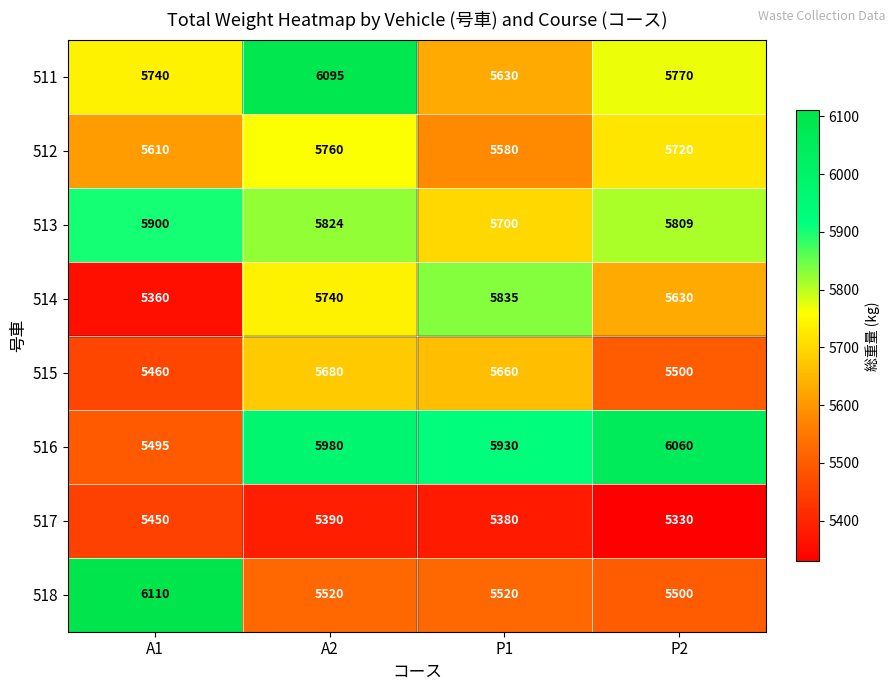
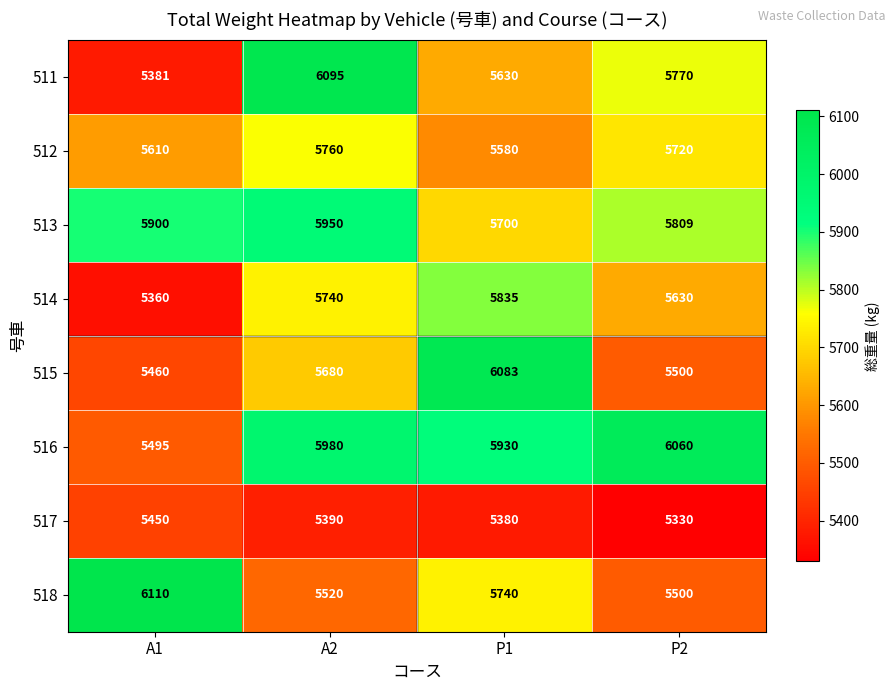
511, A1: 5740 -> 5381
513, A2: 5824 -> 5950
515, P1: 5660 -> 6083
518, P1: 5520 -> 5740
